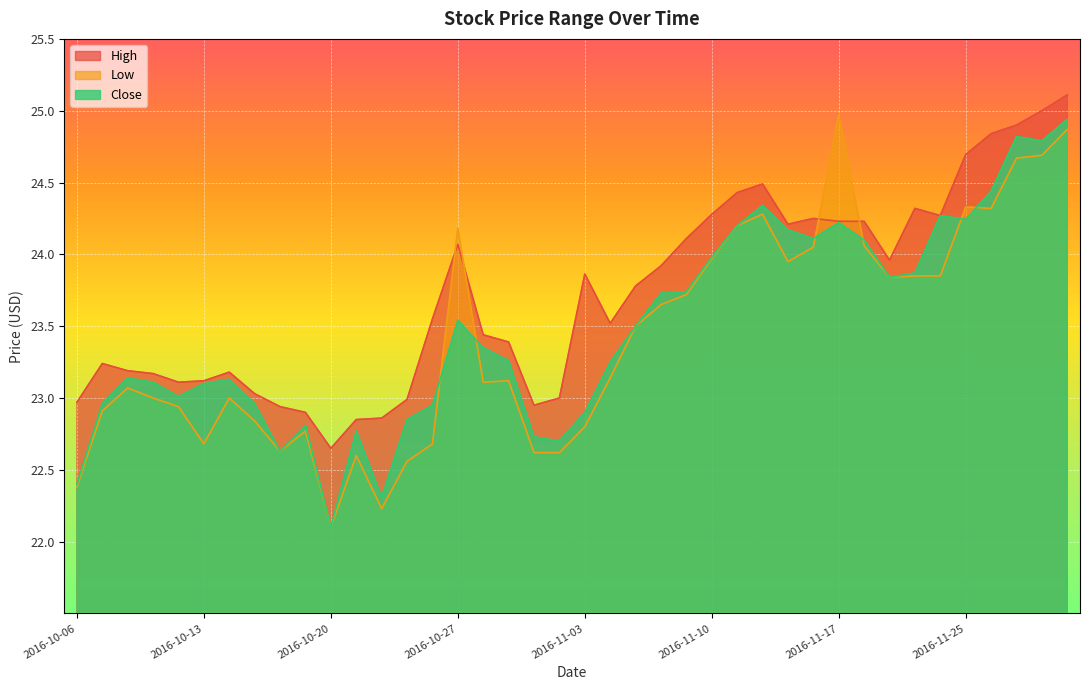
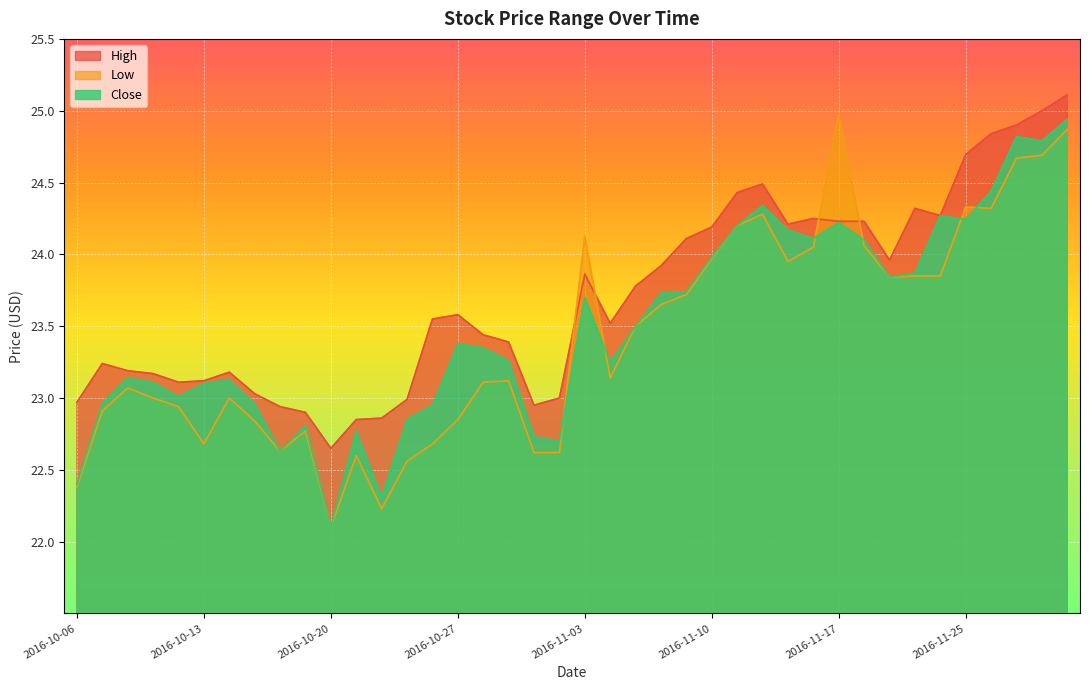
High, 2016-10-27: 24.07 -> 23.58
Low, 2016-10-27: 24.18 -> 22.85
Close, 2016-10-27: 23.54 -> 23.38
Low, 2016-11-03: 22.80 -> 24.13
Close, 2016-11-03: 22.9 -> 23.7
High, 2016-11-10: 24.28 -> 24.19
